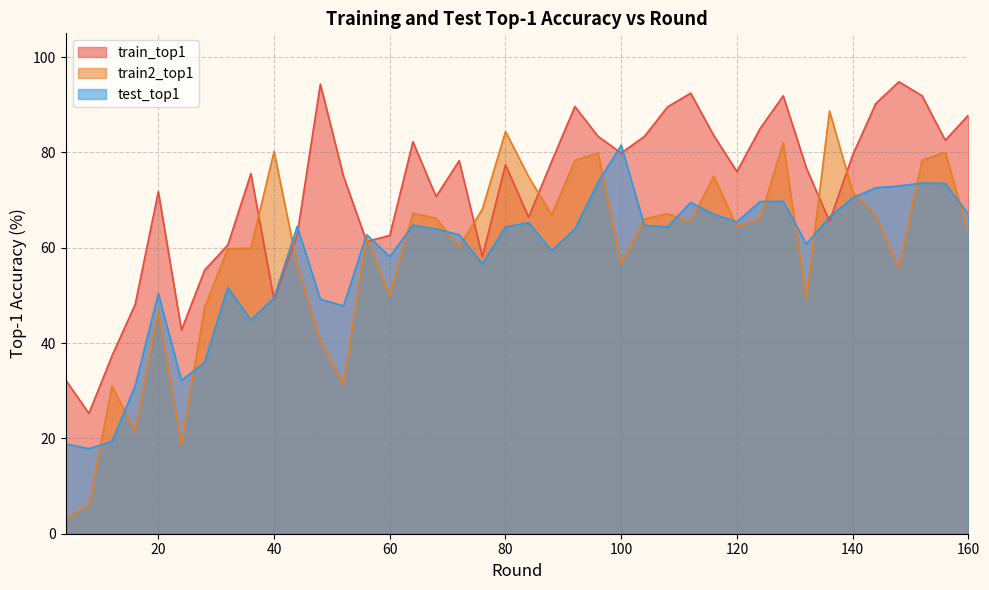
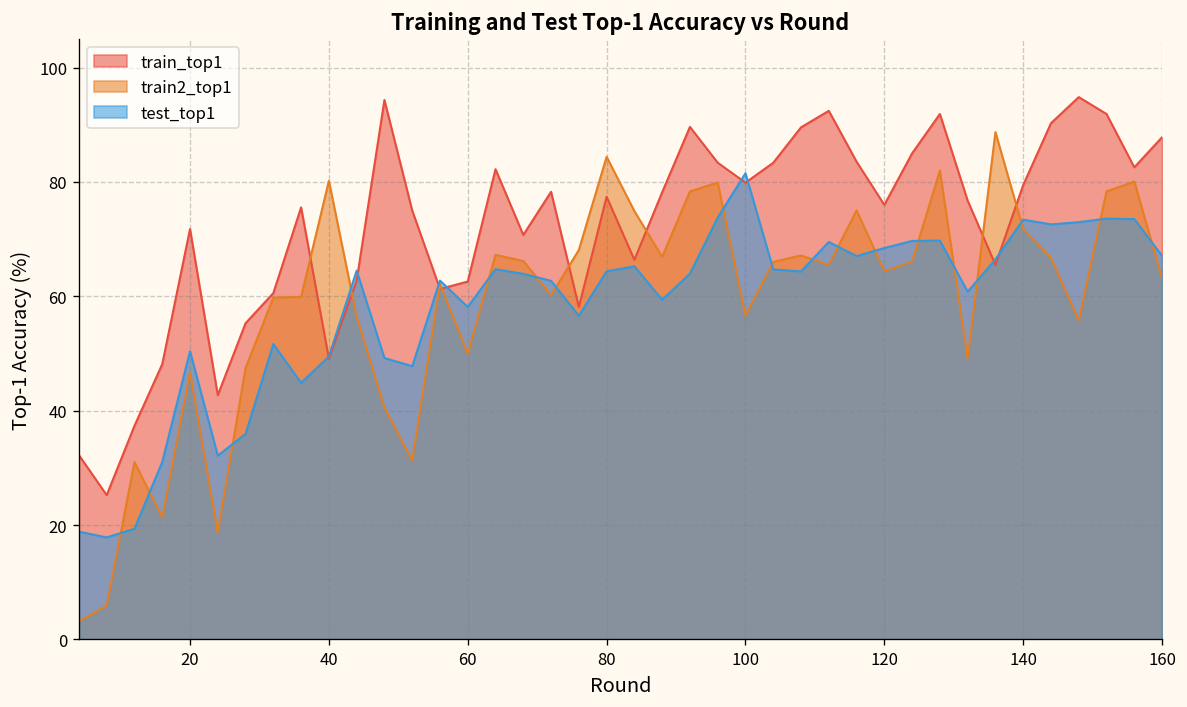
test_top1, 120: 65 -> 68
test_top1, 140: 70 -> 73
